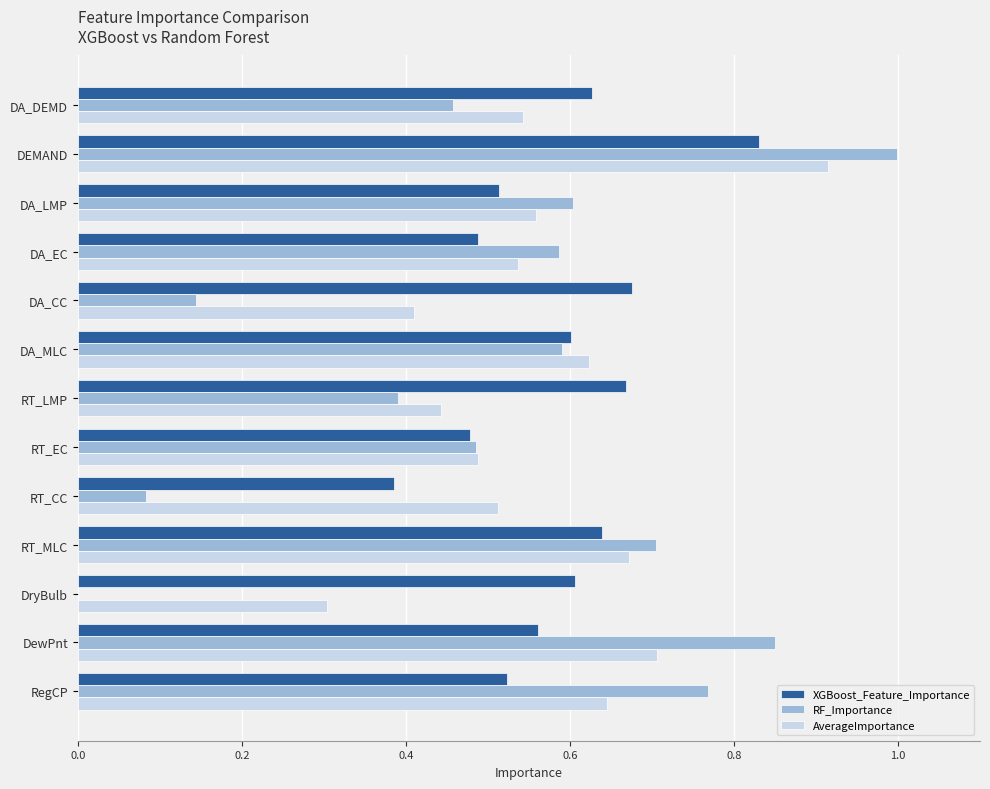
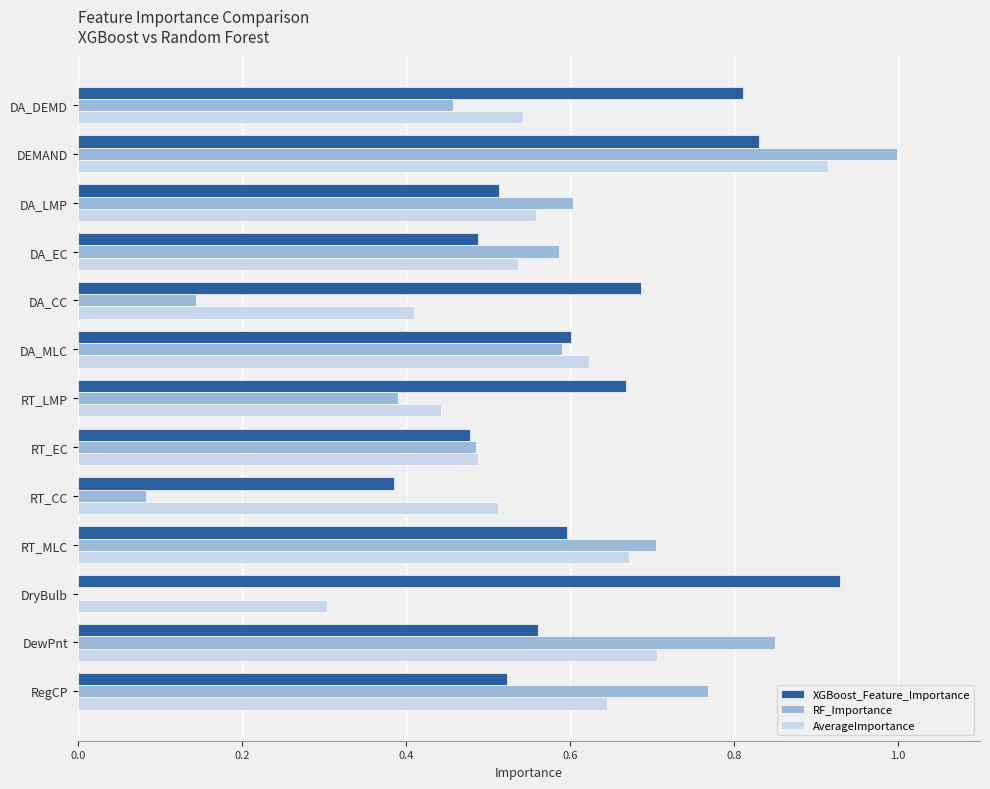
XGBoost_Feature_Importance, DA_DEMD: 0.63 -> 0.81
XGBoost_Feature_Importance, DA_CC: 0.68 -> 0.69
XGBoost_Feature_Importance, RT_MLC: 0.64 -> 0.60
XGBoost_Feature_Importance, DryBulb: 0.61 -> 0.93
